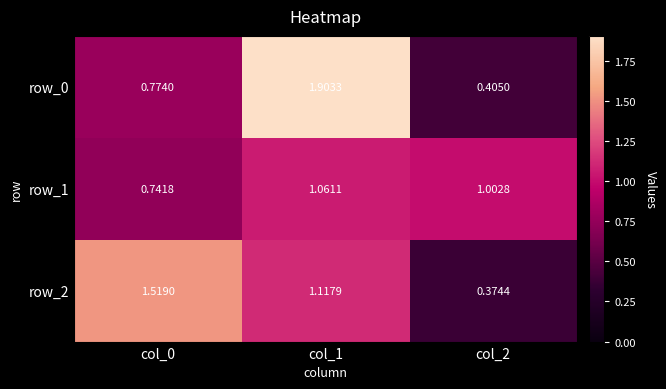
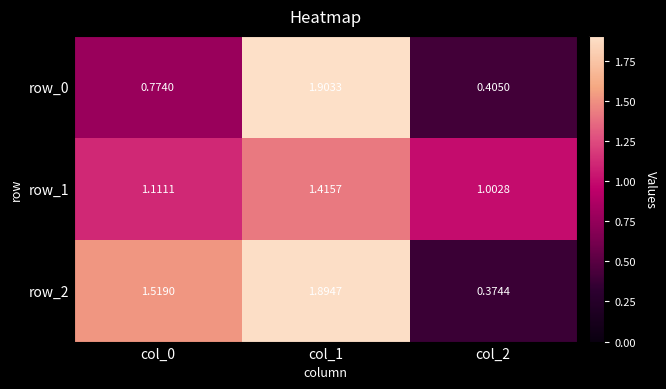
row_1, col_0: 0.7418 -> 1.1111
row_1, col_1: 1.0611 -> 1.4157
row_2, col_1: 1.1179 -> 1.8947
